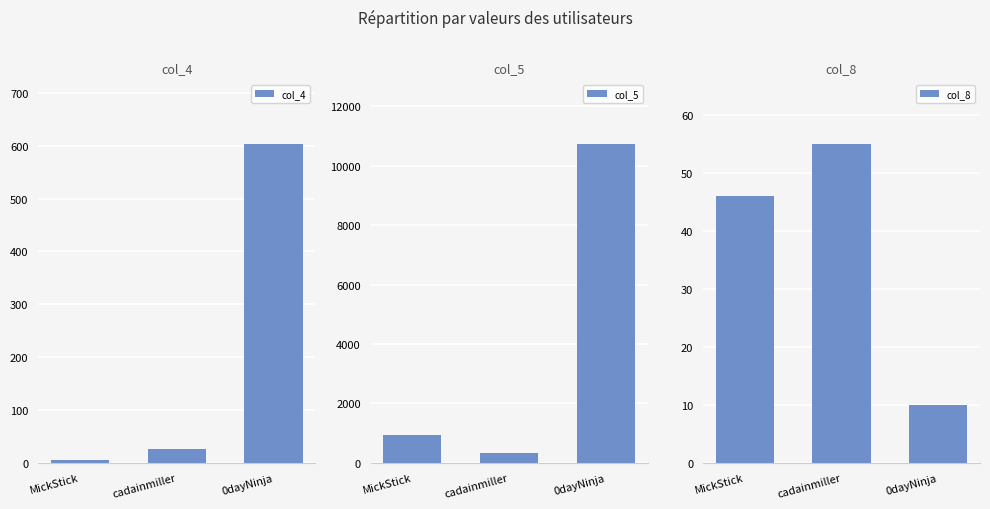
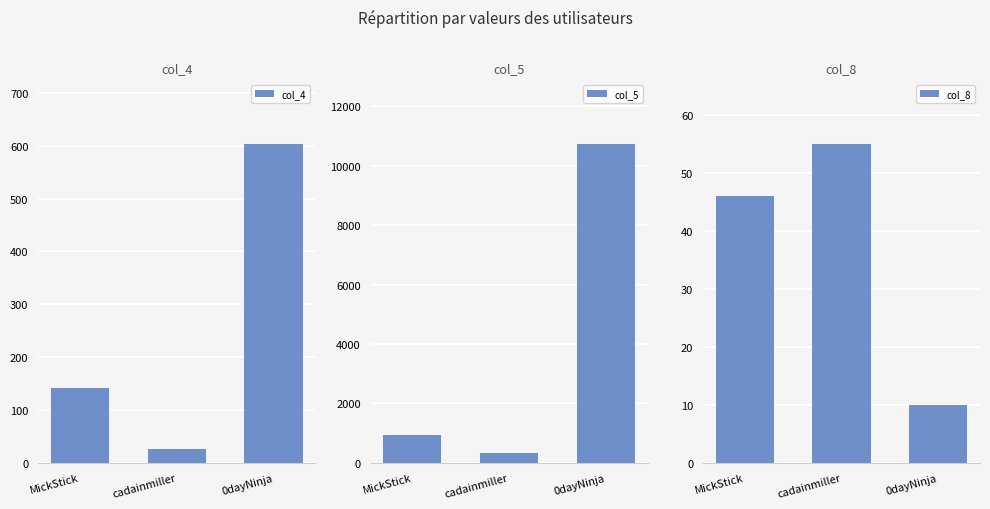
col_4, MickStick: 10 -> 140
